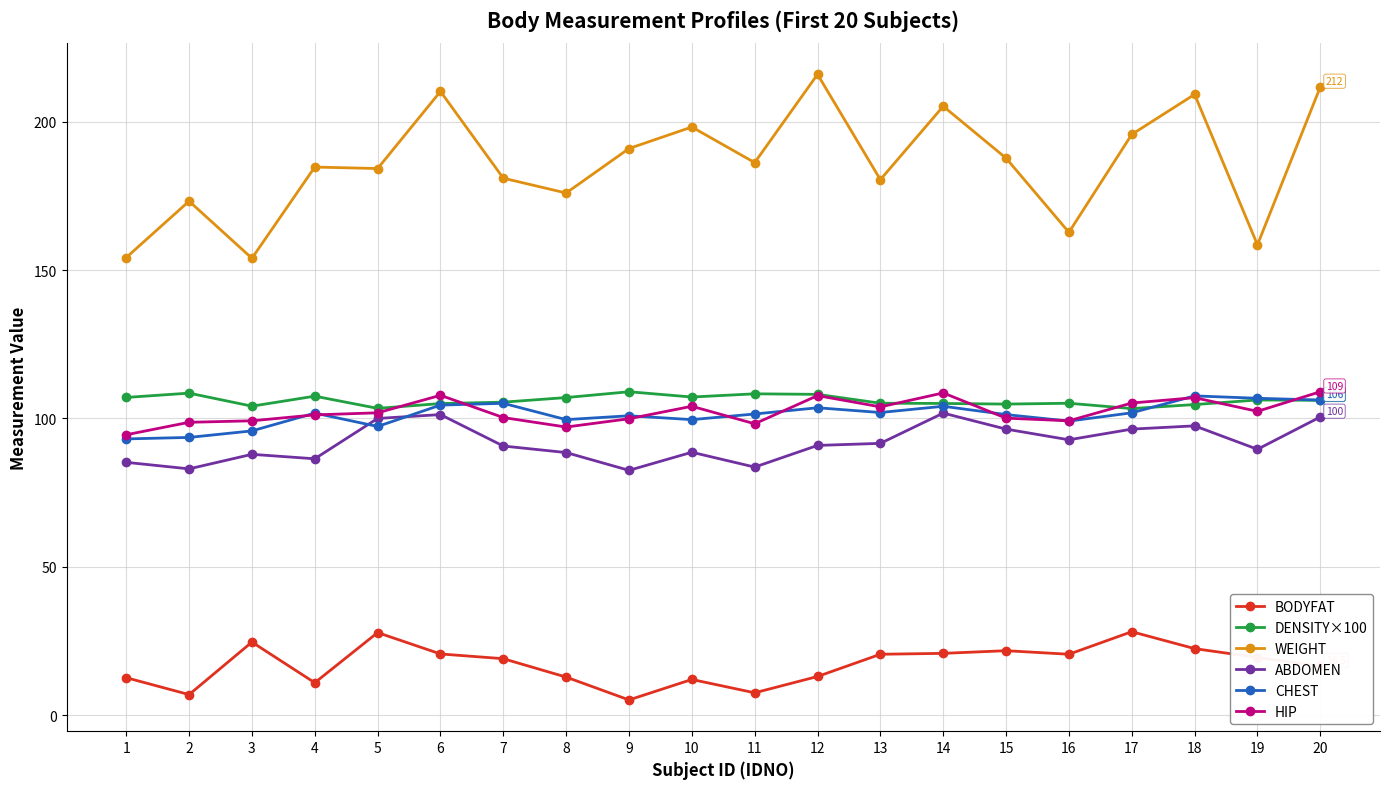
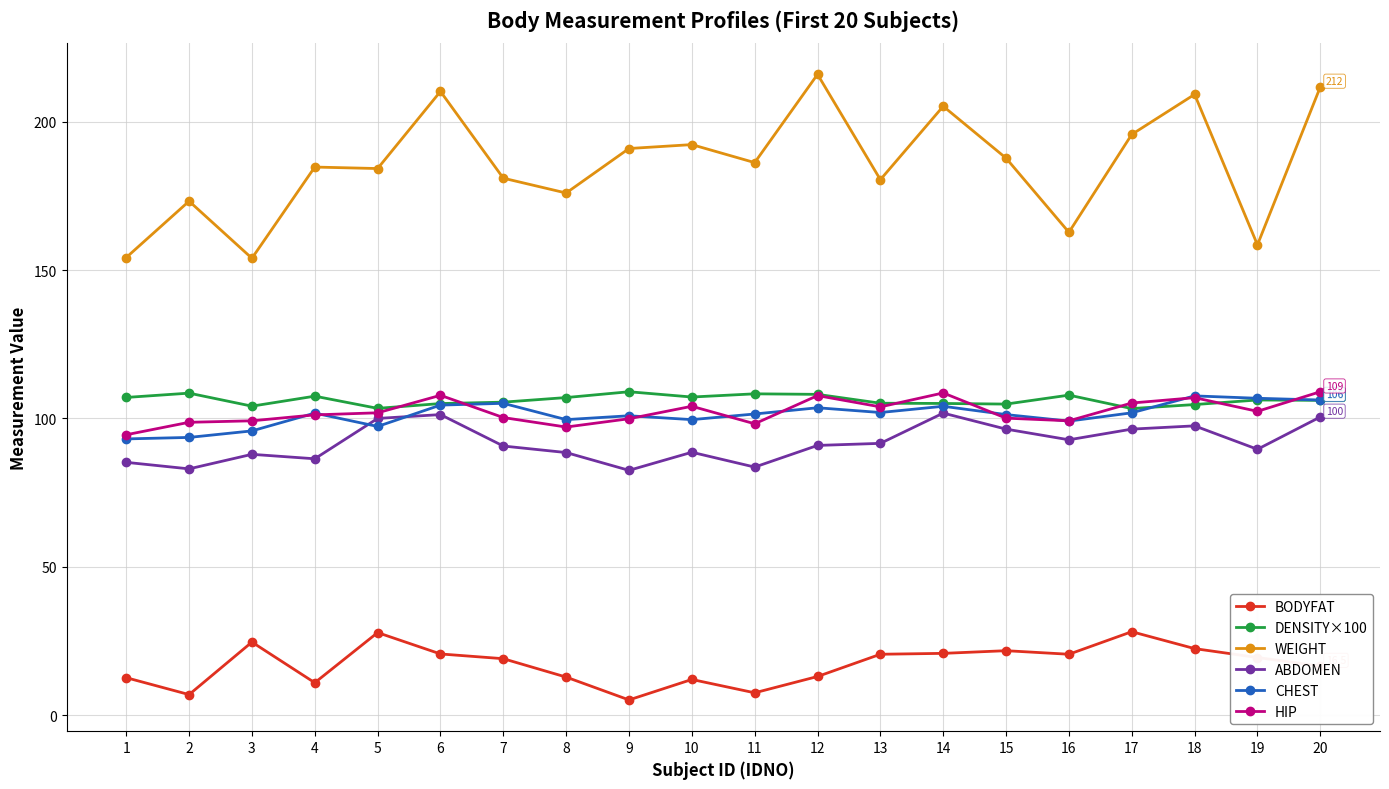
WEIGHT, 10: 198 -> 192
DENSITY×100, 16: 105 -> 108
